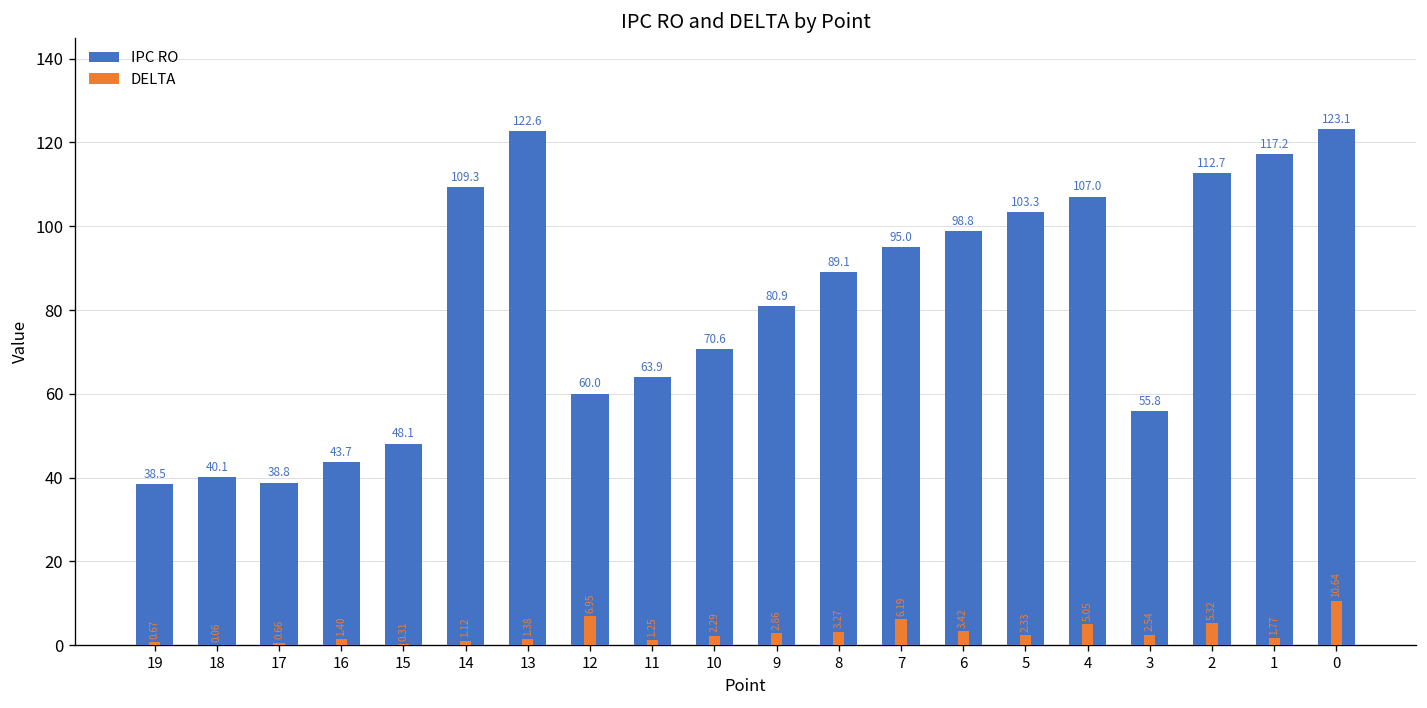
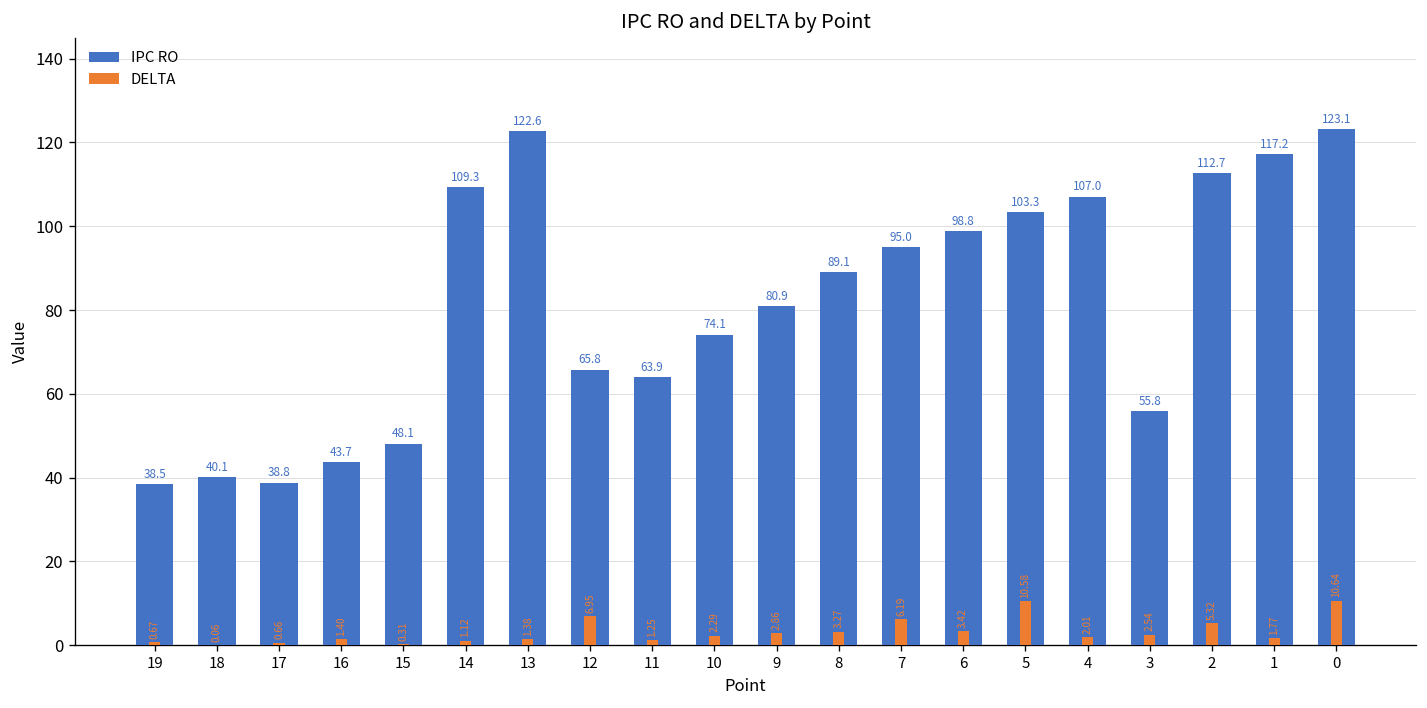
IPC RO, 12: 60.0 -> 65.8
IPC RO, 10: 70.6 -> 74.1
DELTA, 5: 2.33 -> 10.58
DELTA, 4: 5.05 -> 2.01
